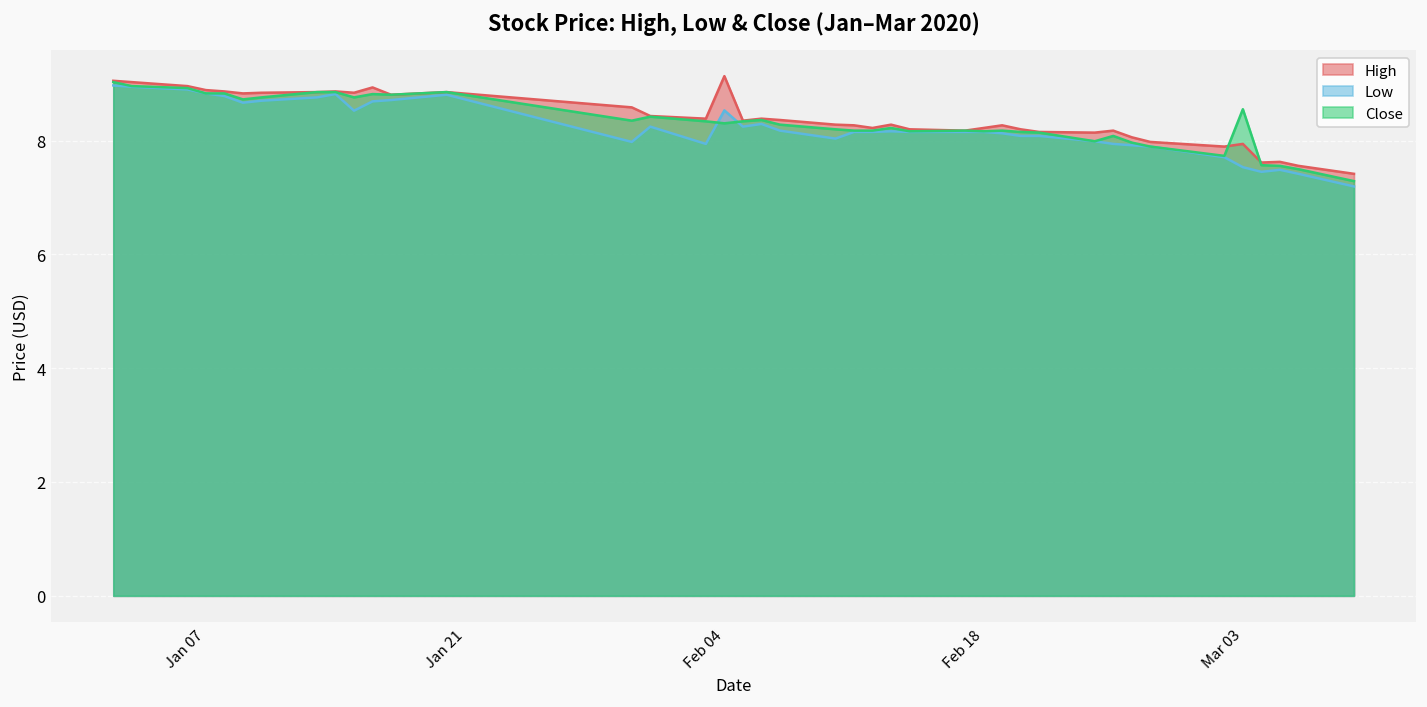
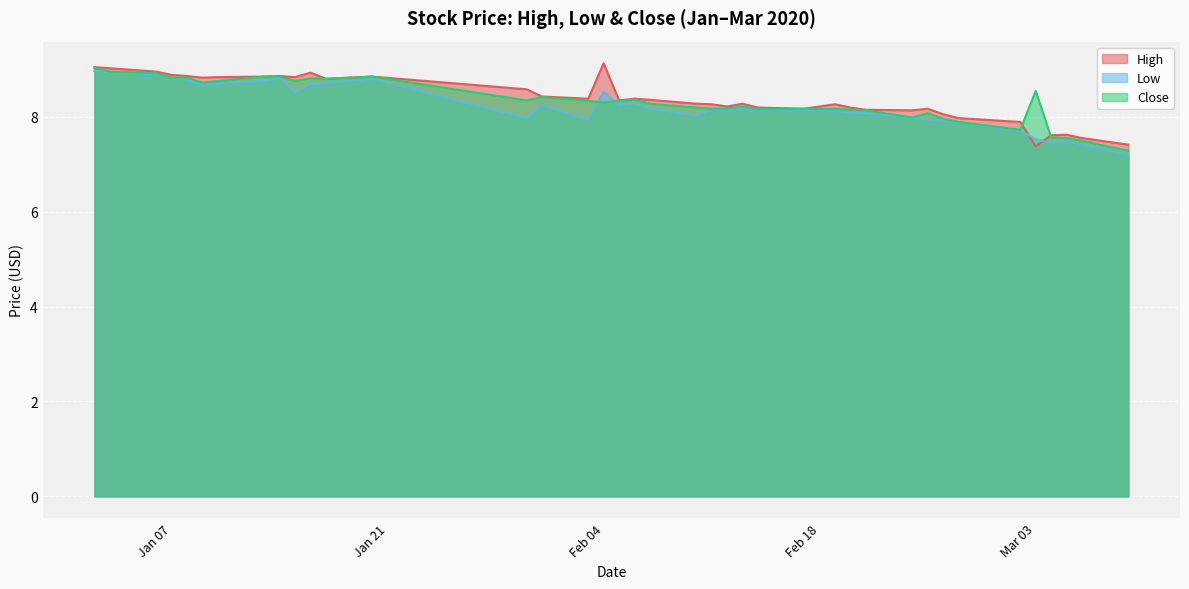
High, Mar 03: 7.9 -> 7.4
